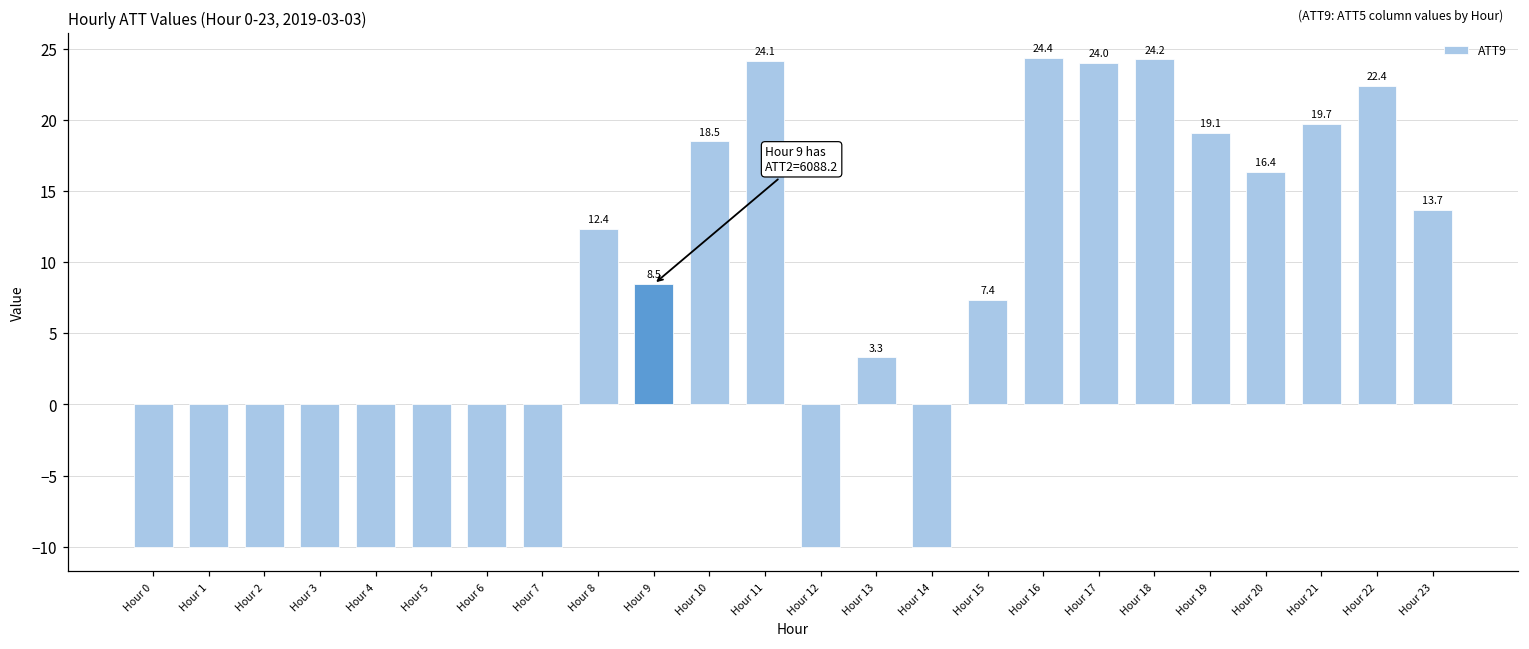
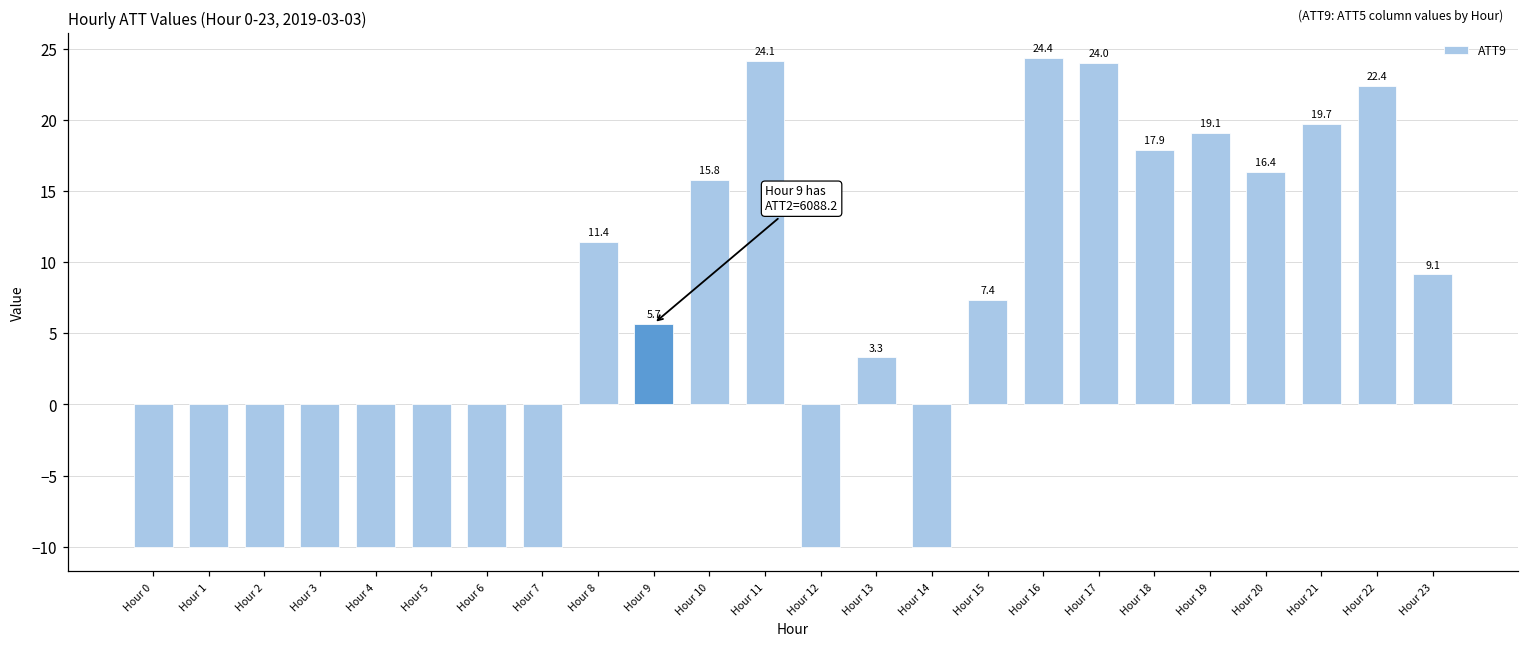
Hour 8: 12.4 -> 11.4
Hour 9: 8.5 -> 5.7
Hour 10: 18.5 -> 15.8
Hour 18: 24.2 -> 17.9
Hour 23: 13.7 -> 9.1
